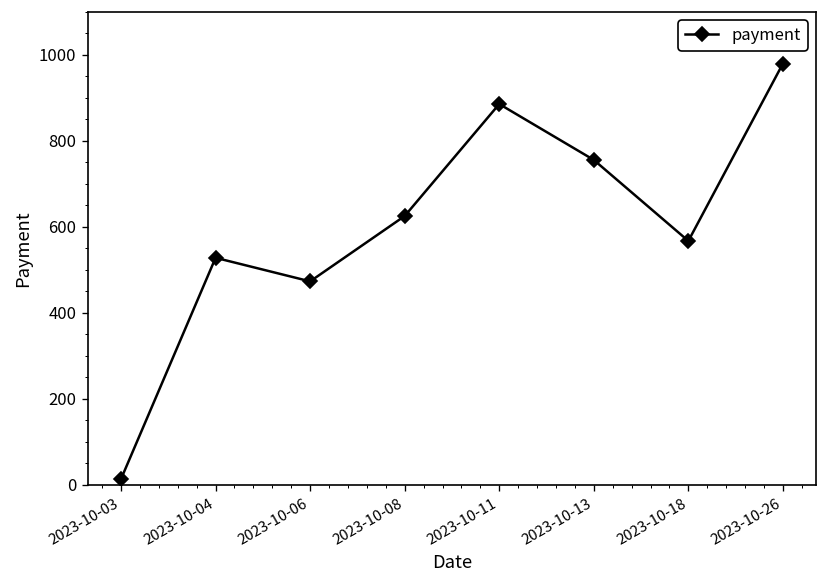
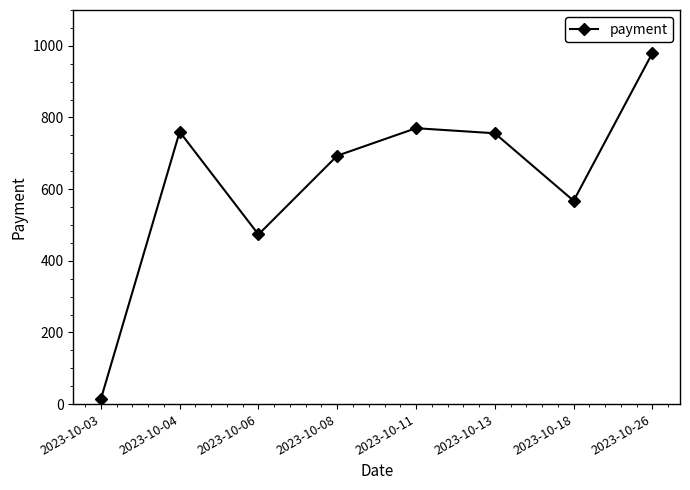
2023-10-04: 530 -> 760
2023-10-08: 630 -> 690
2023-10-11: 890 -> 770
